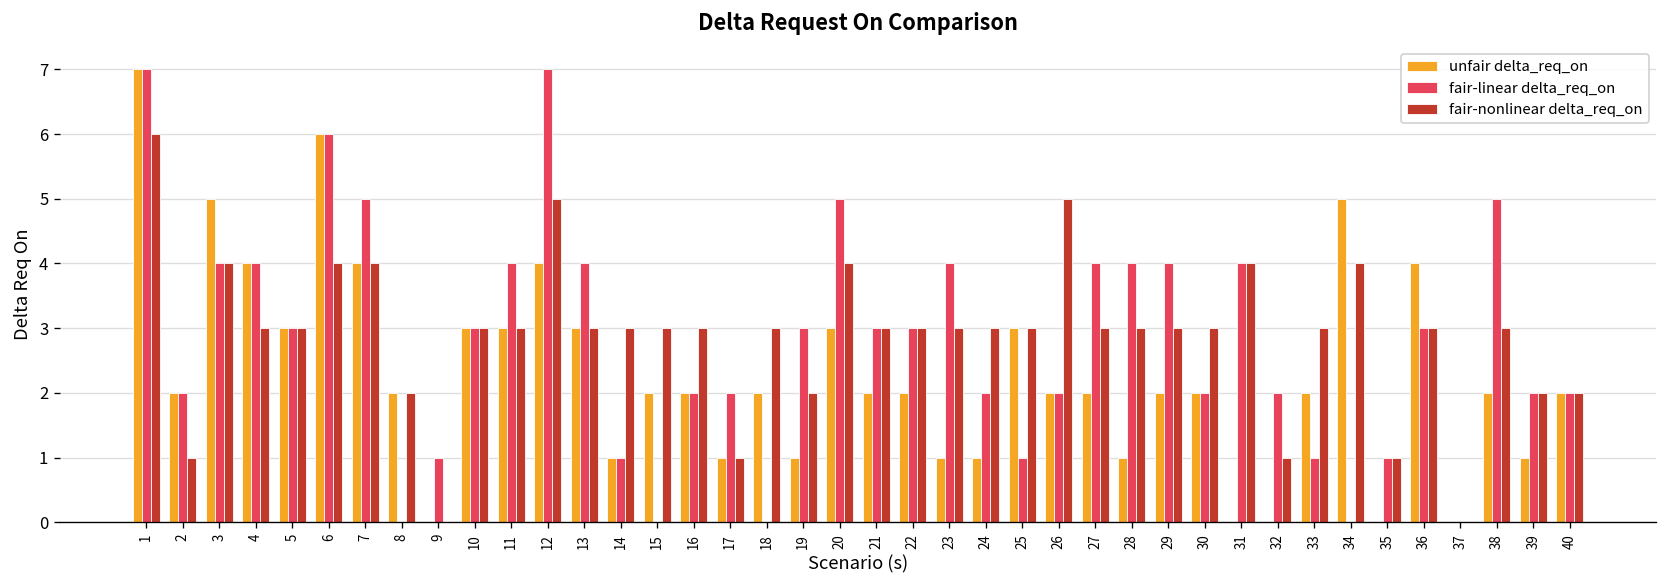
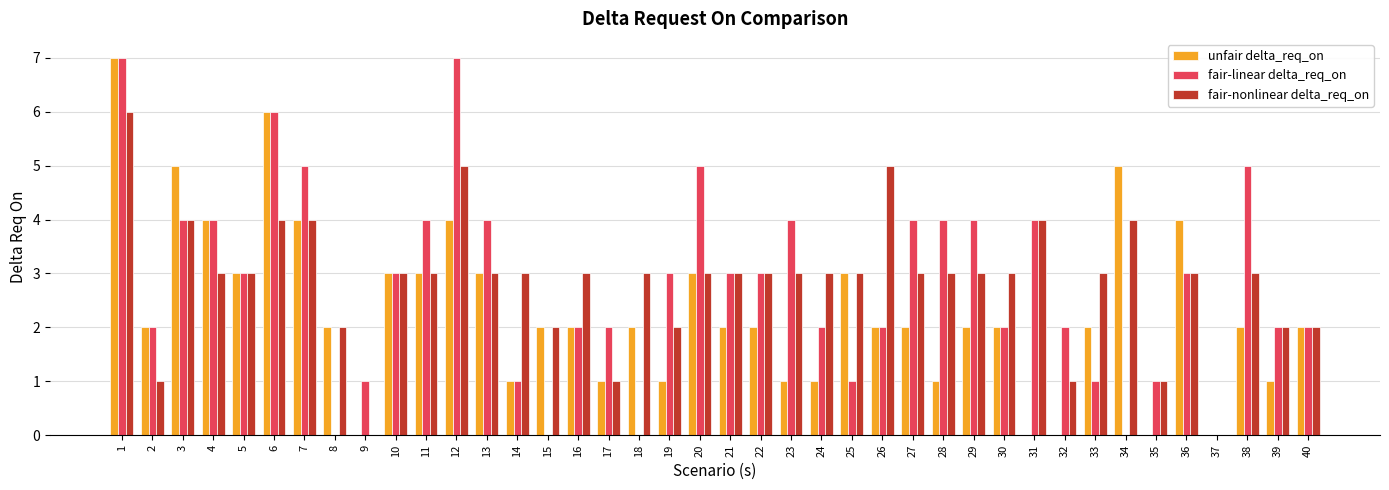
fair-nonlinear delta_req_on, 15: 3 -> 2
fair-nonlinear delta_req_on, 20: 4 -> 3
